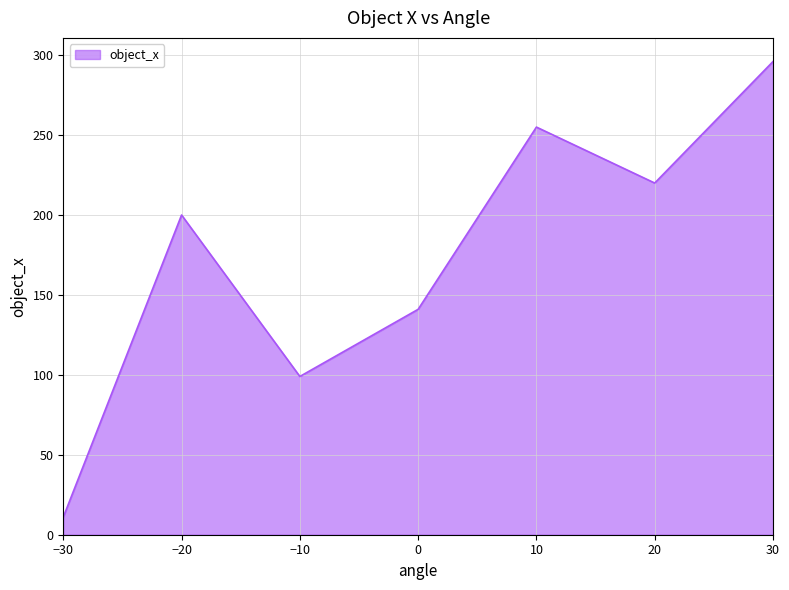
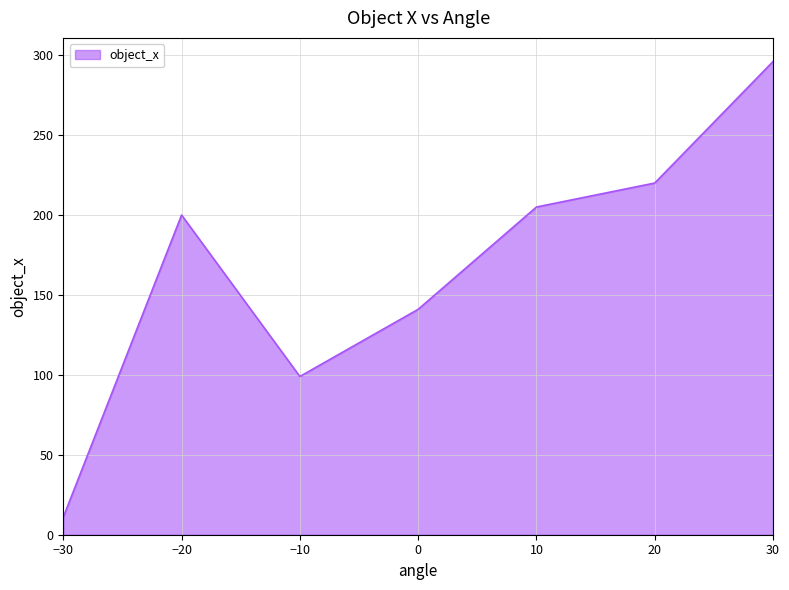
10: 255 -> 205
